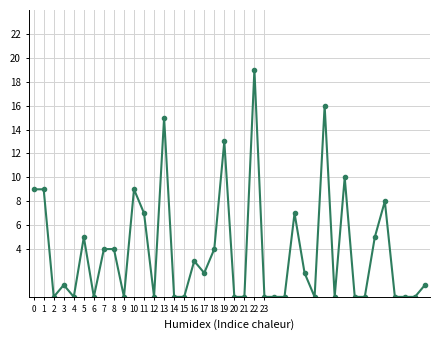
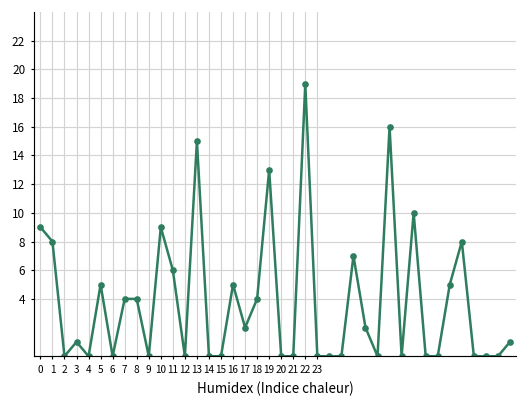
1: 9 -> 8
11: 7 -> 6
16: 3 -> 5
